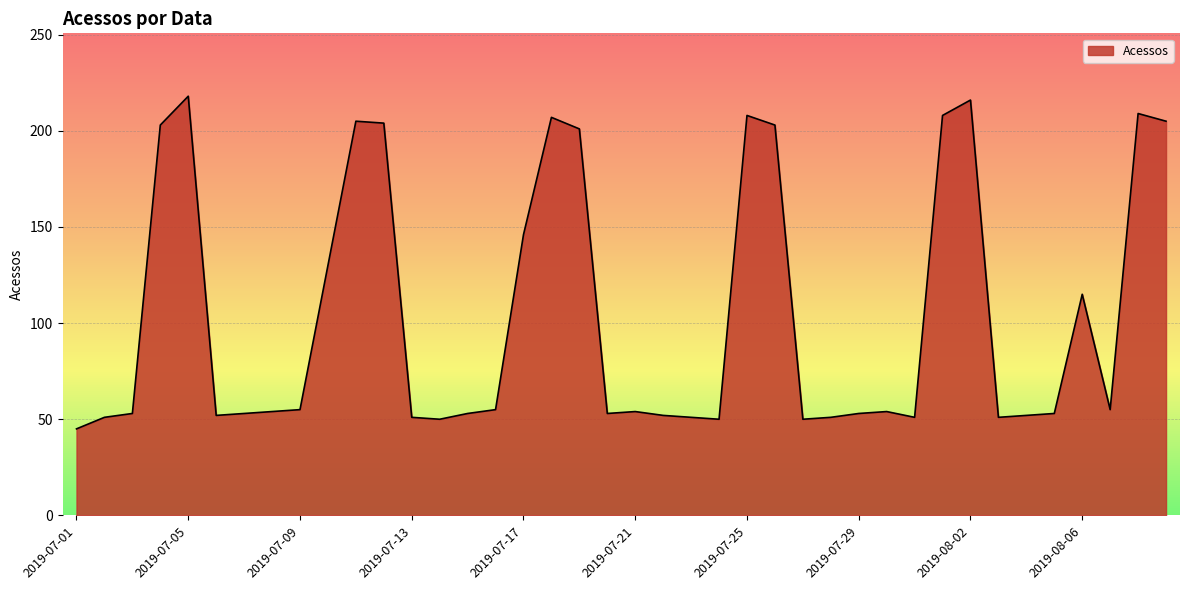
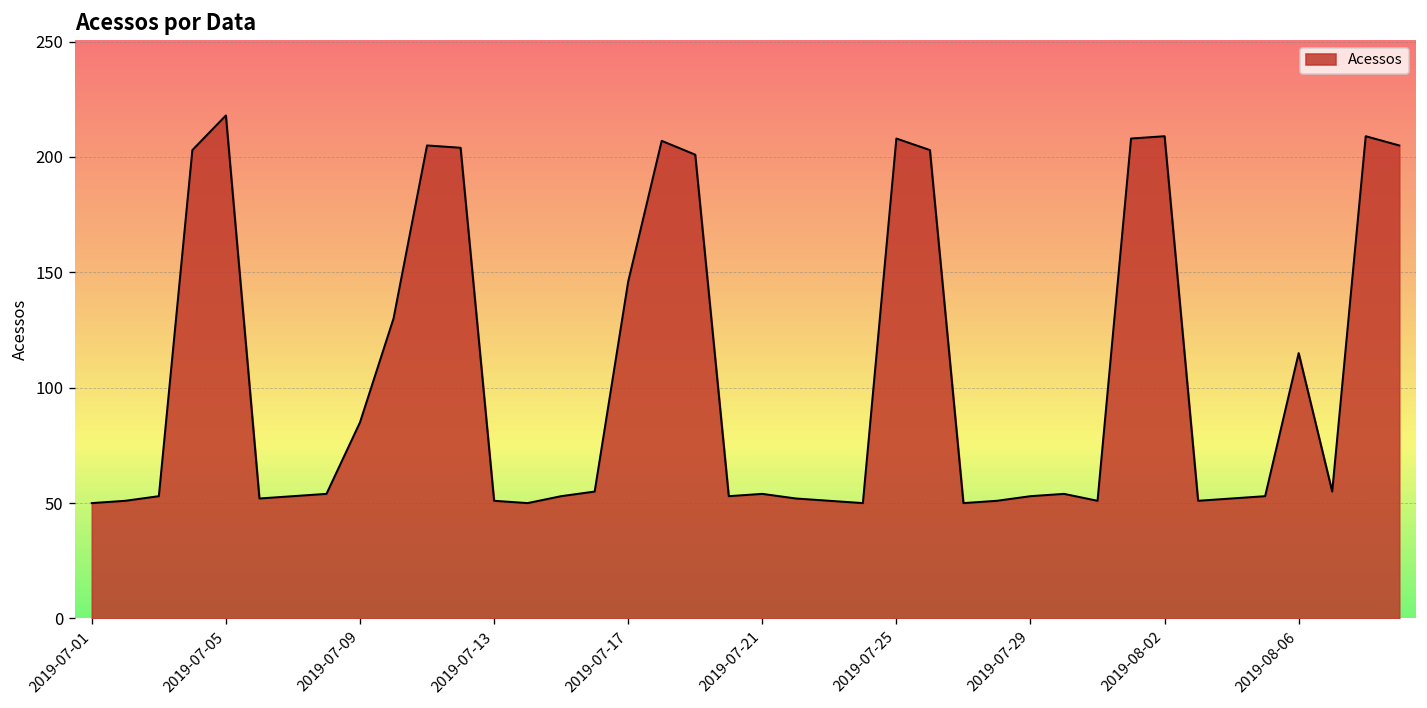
Acessos, 2019-07-01: 45 -> 50
Acessos, 2019-07-09: 55 -> 85
Acessos, 2019-08-02: 216 -> 209
